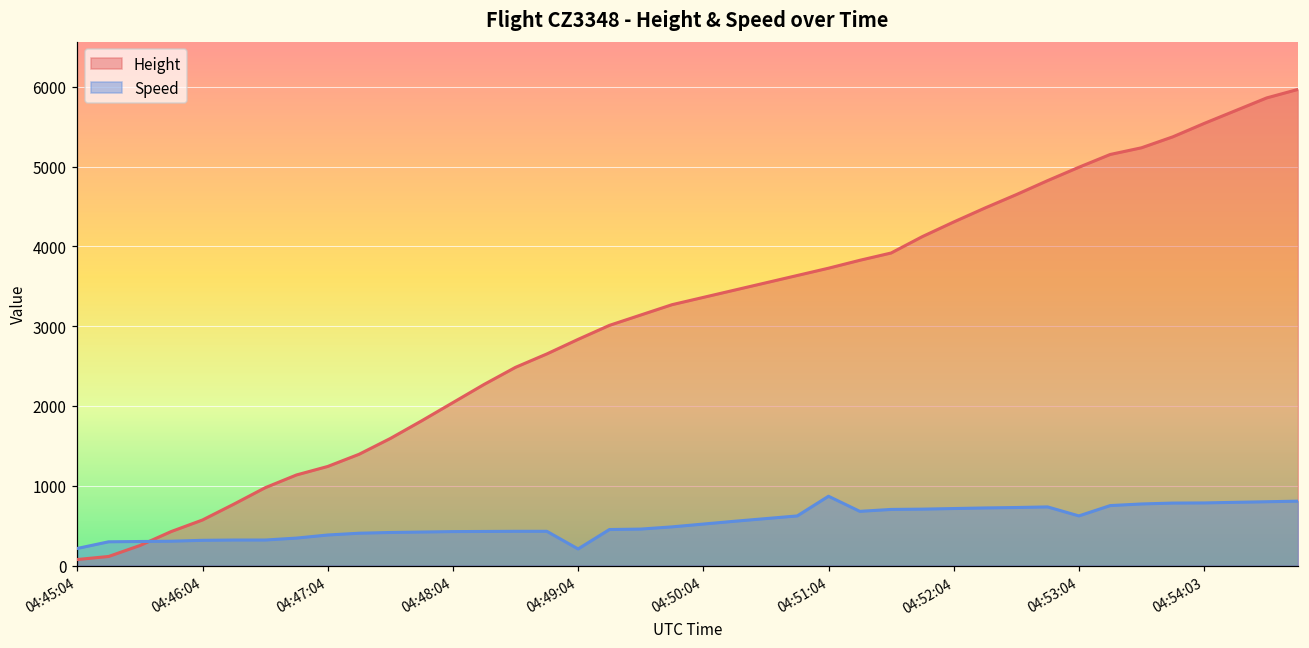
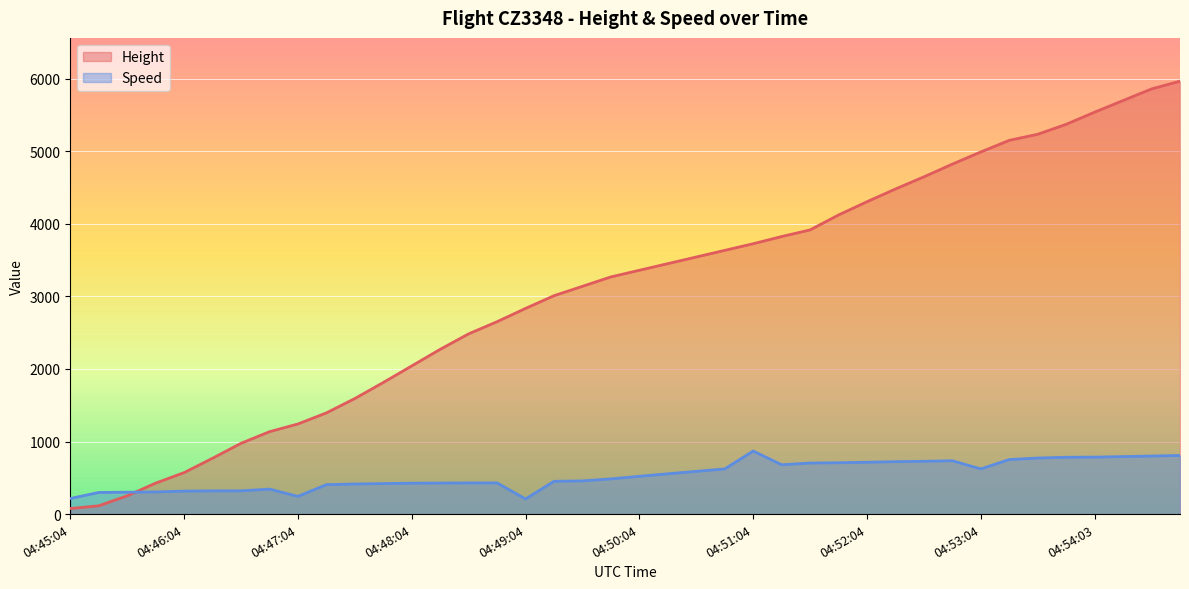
Speed, 04:47:04: 400 -> 200
